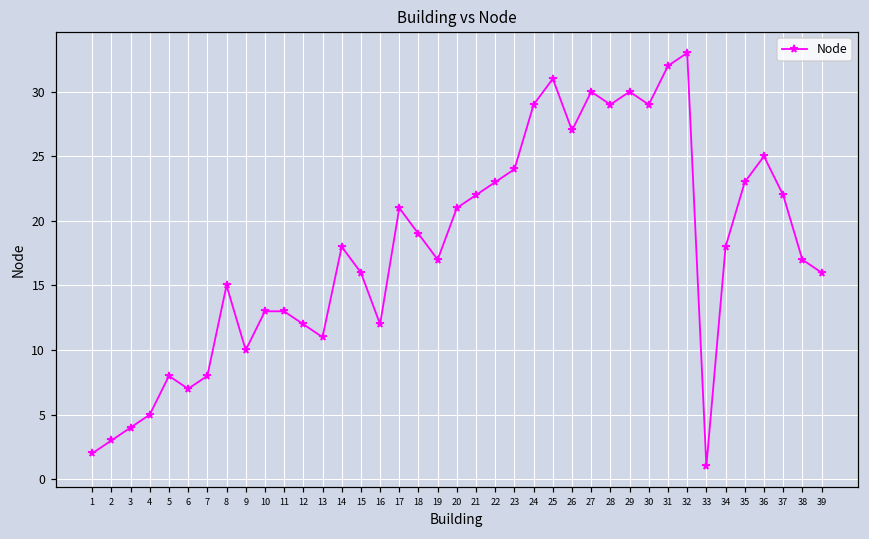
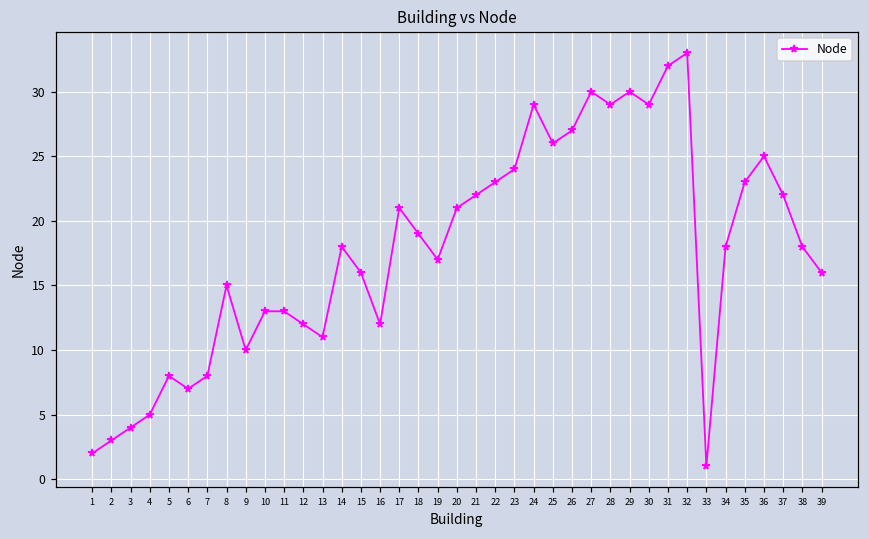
25: 31 -> 26
38: 17 -> 18
